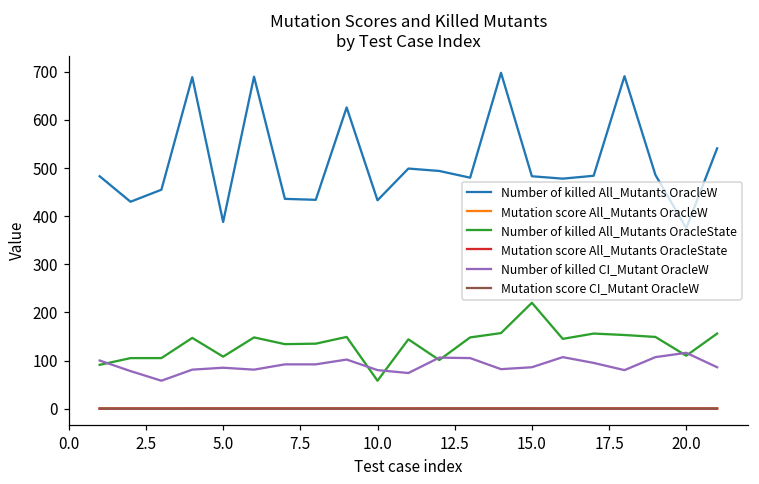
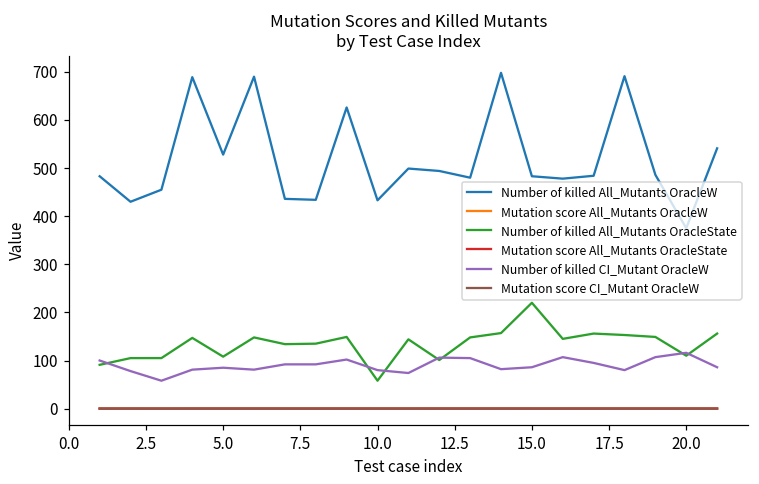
Number of killed All_Mutants OracleW, 5.0: 390 -> 530
